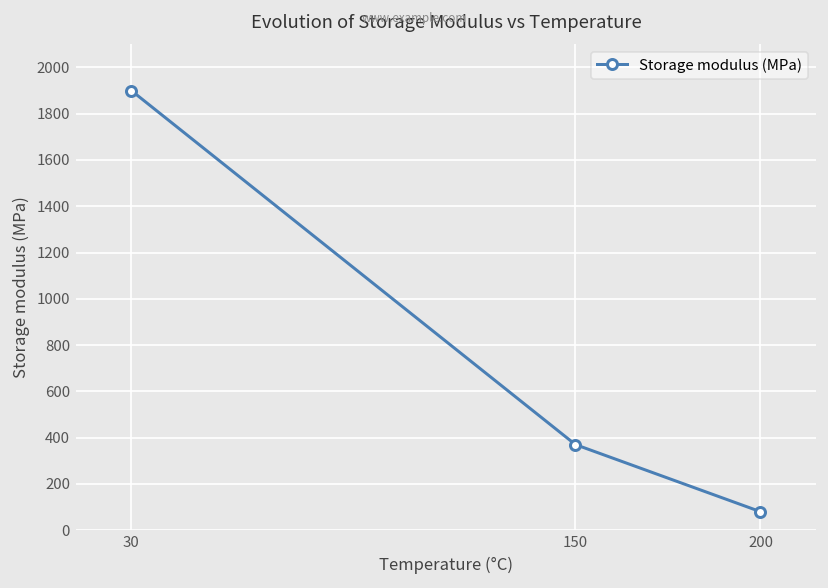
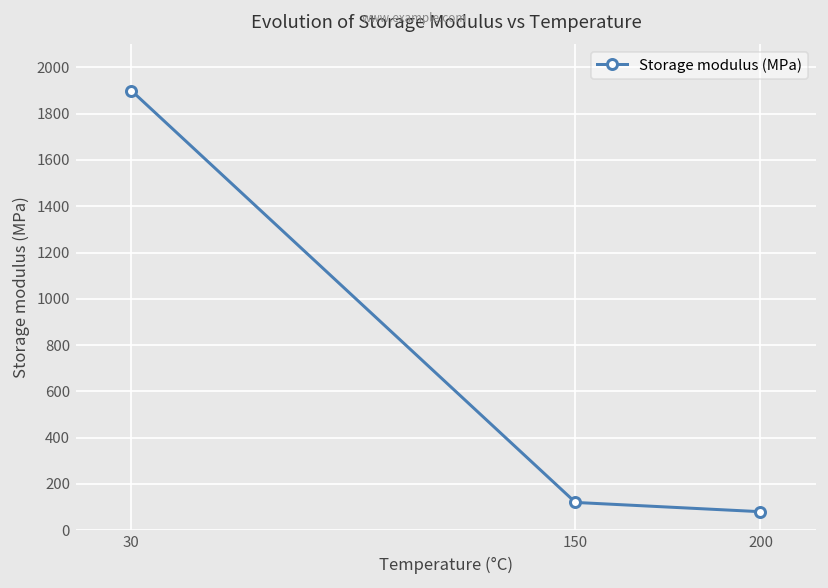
150: 370 -> 120
